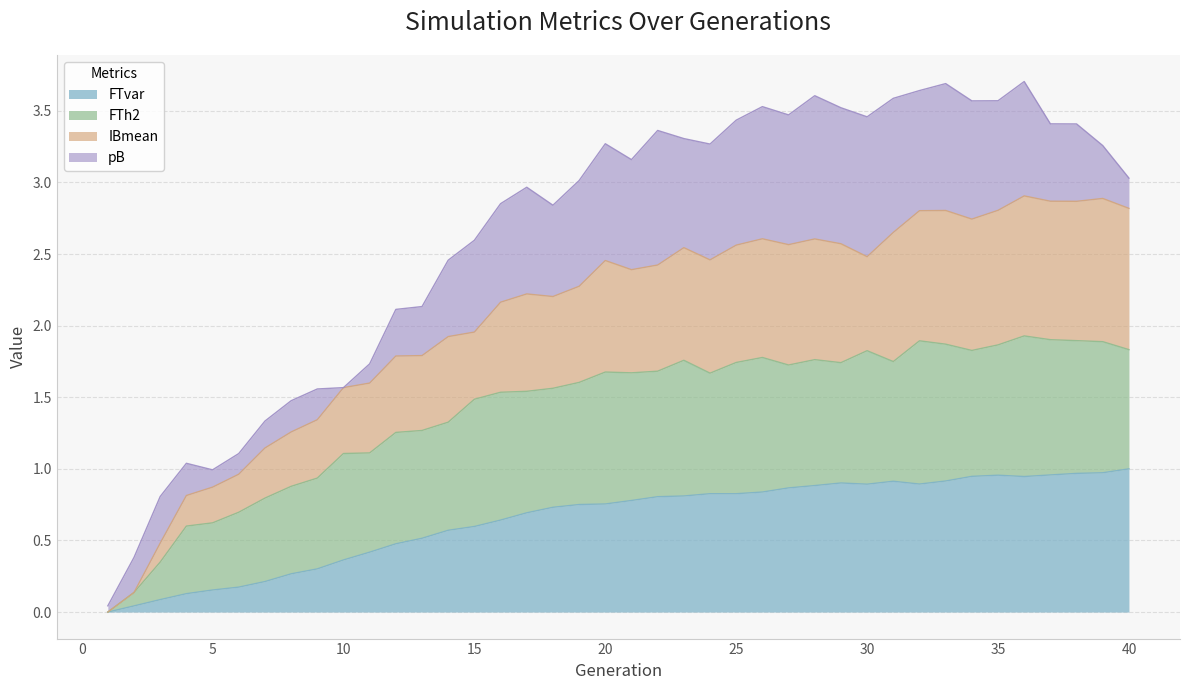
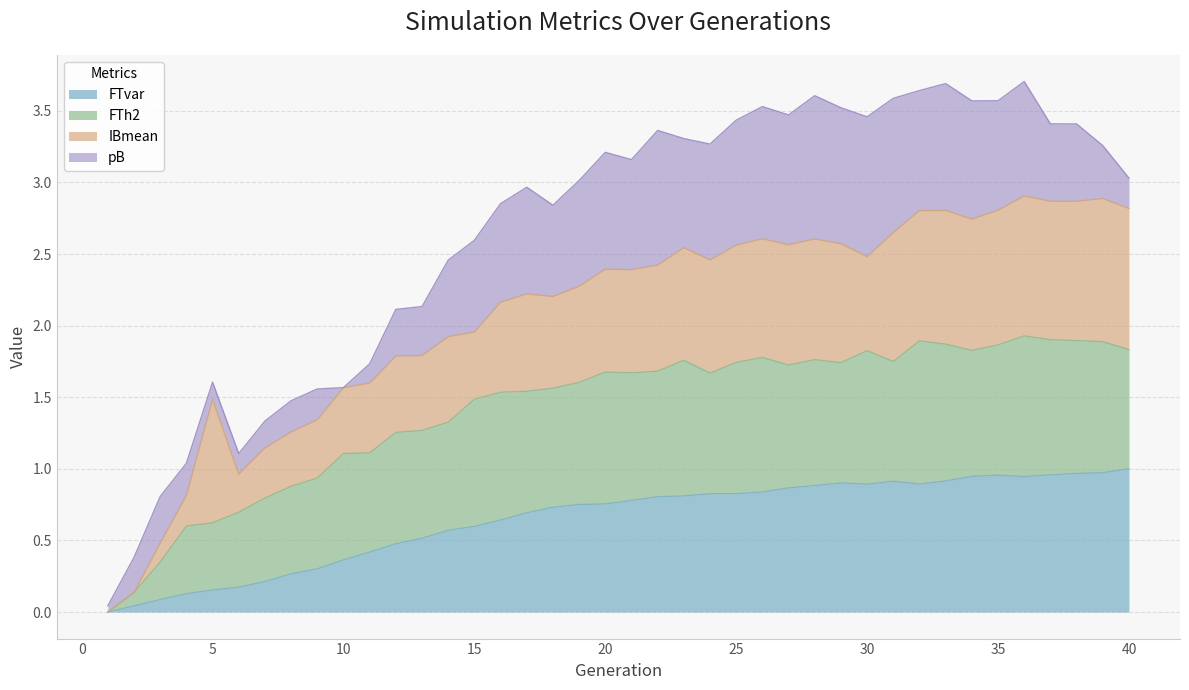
IBmean, 5: 0.25 -> 0.86
IBmean, 20: 0.78 -> 0.72
